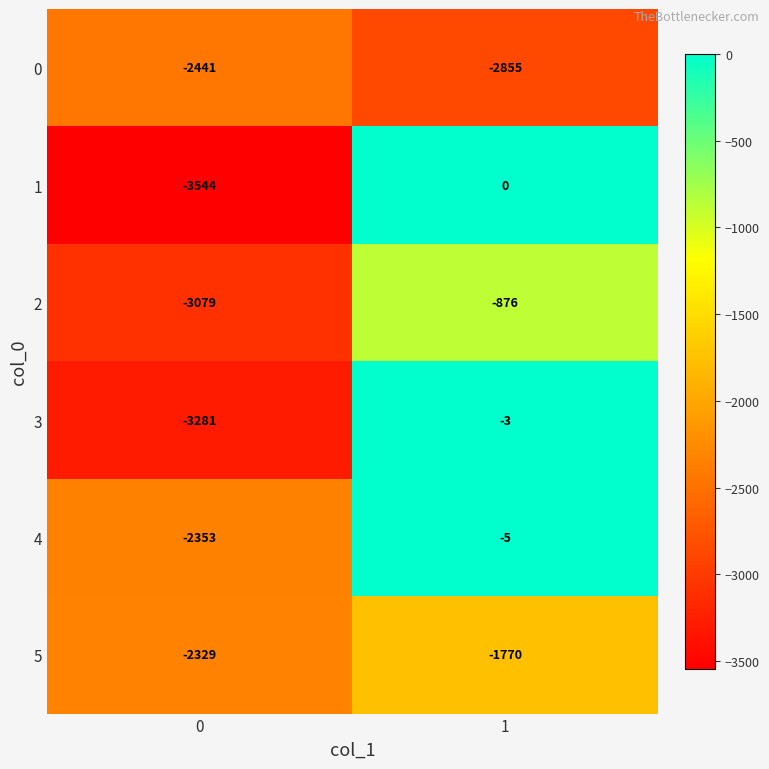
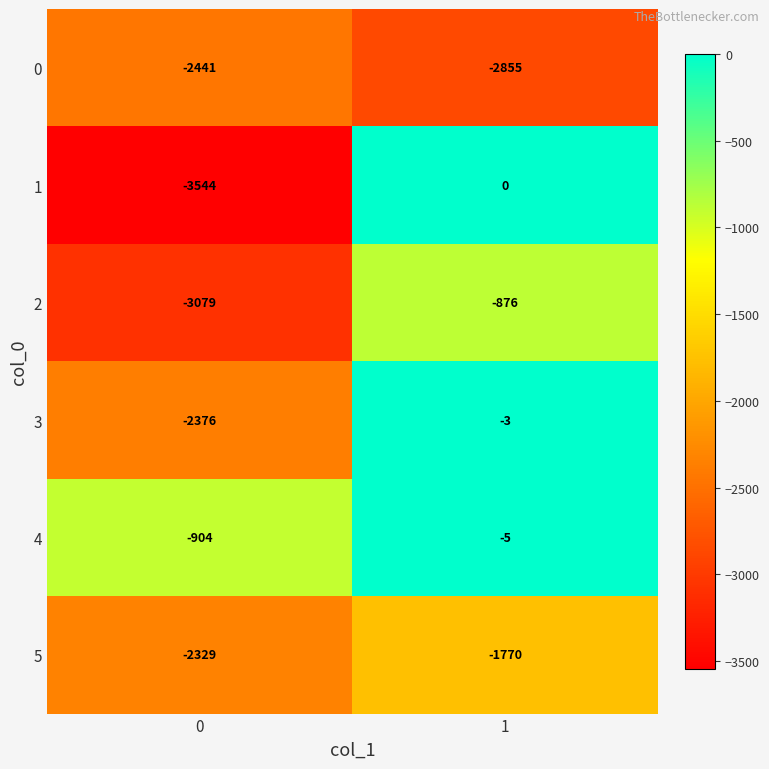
3, 0: -3281 -> -2376
4, 0: -2353 -> -904
